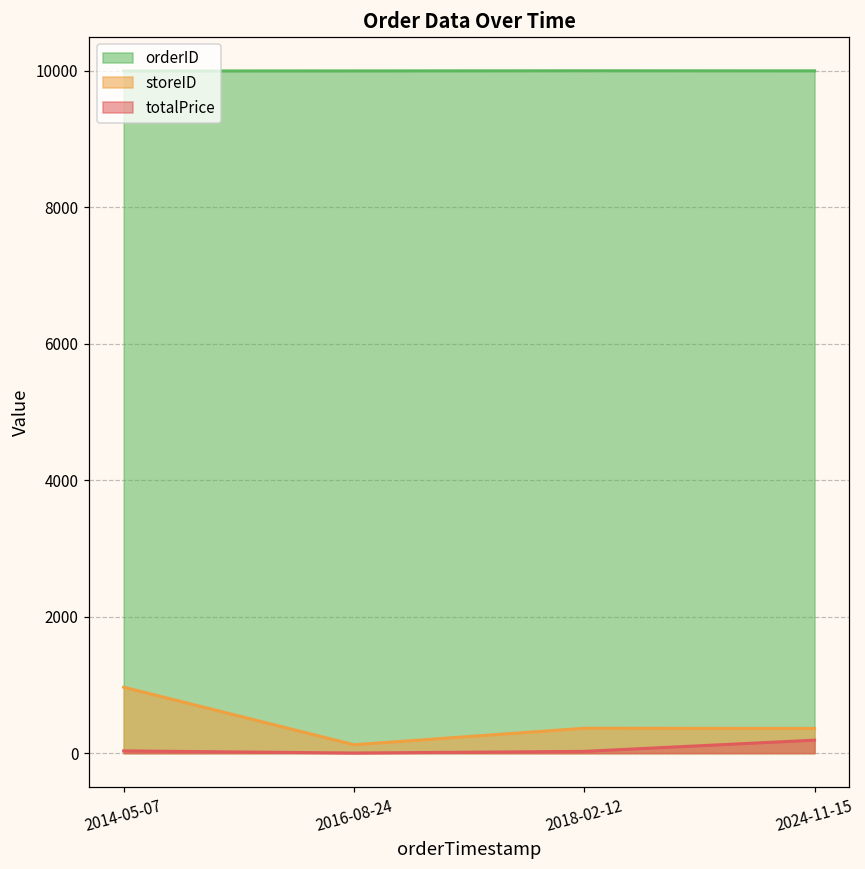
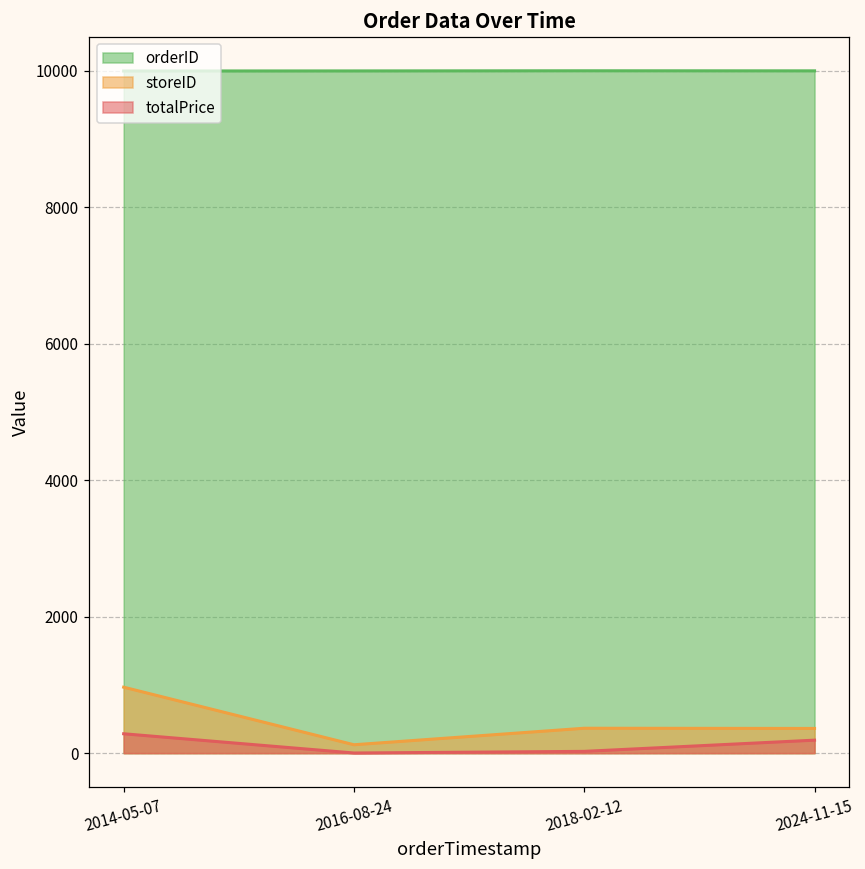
totalPrice, 2014-05-07: 0 -> 300
